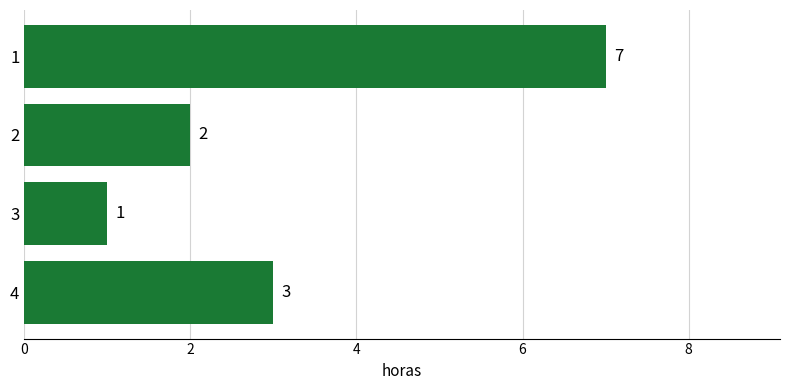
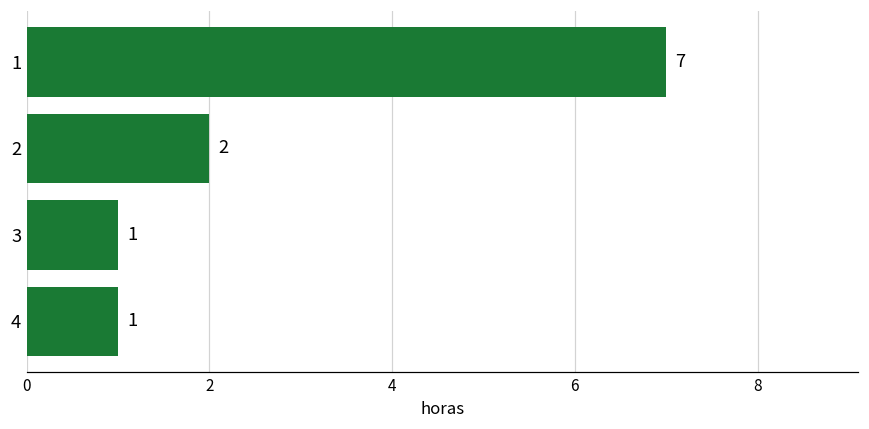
4: 3 -> 1
